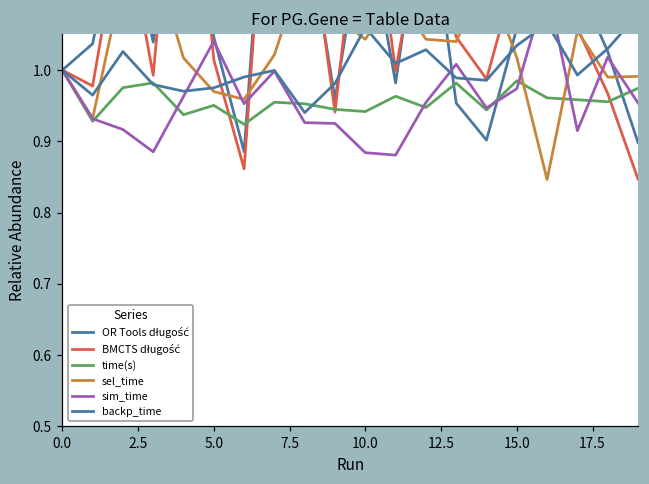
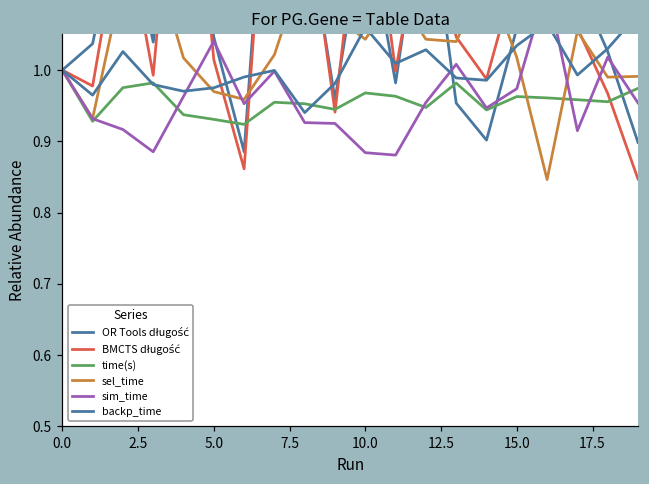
time(s), 5.0: 0.95 -> 0.93
time(s), 10.0: 0.94 -> 0.97
time(s), 15.0: 0.99 -> 0.96
